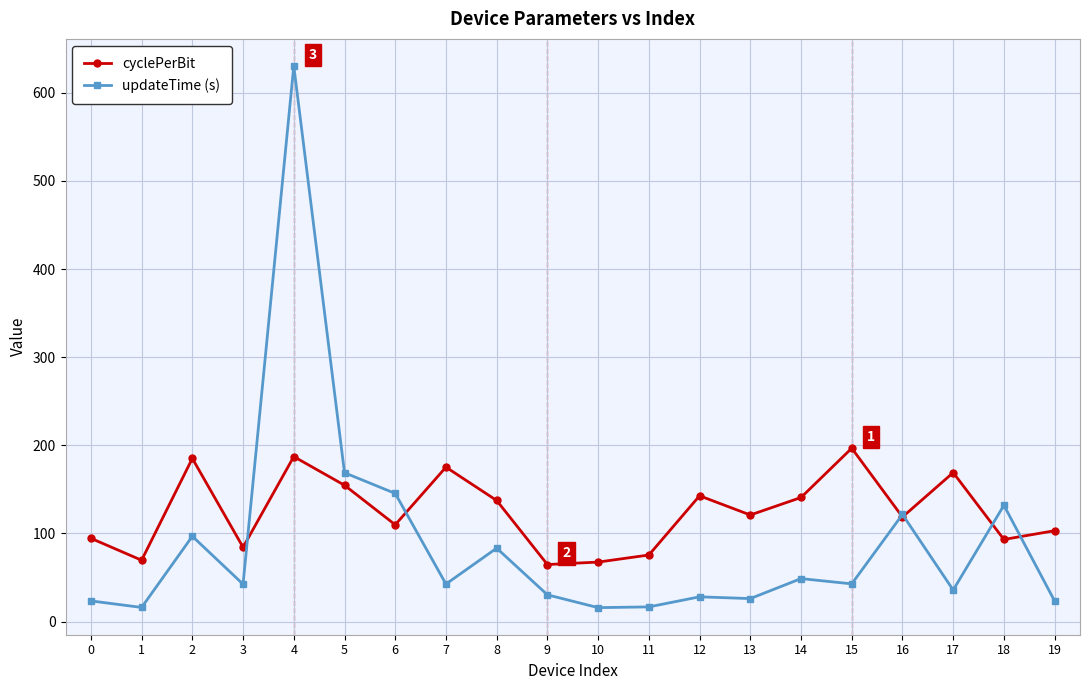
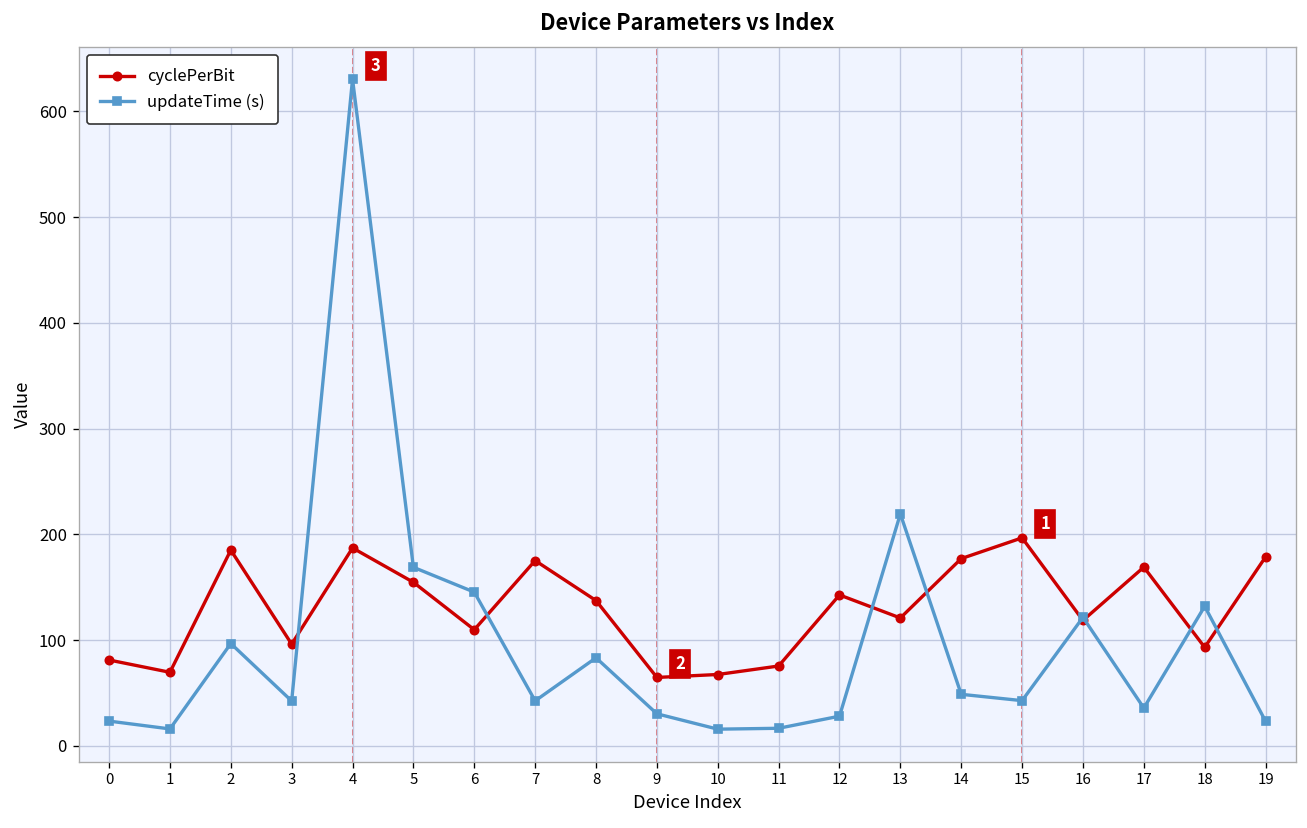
cyclePerBit, 0: 90 -> 80
cyclePerBit, 3: 80 -> 100
updateTime (s), 13: 30 -> 220
cyclePerBit, 14: 140 -> 180
cyclePerBit, 19: 100 -> 180
